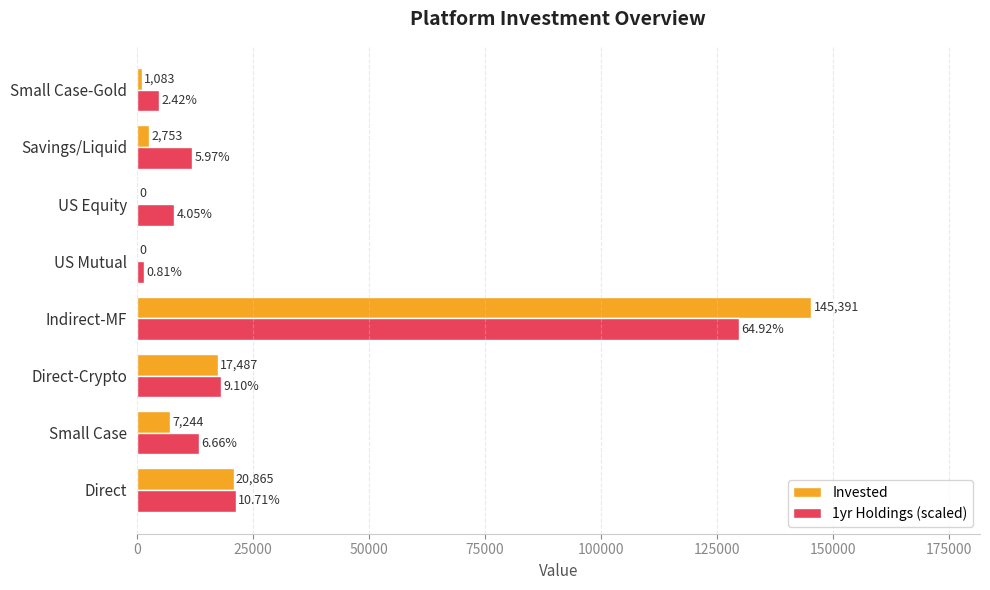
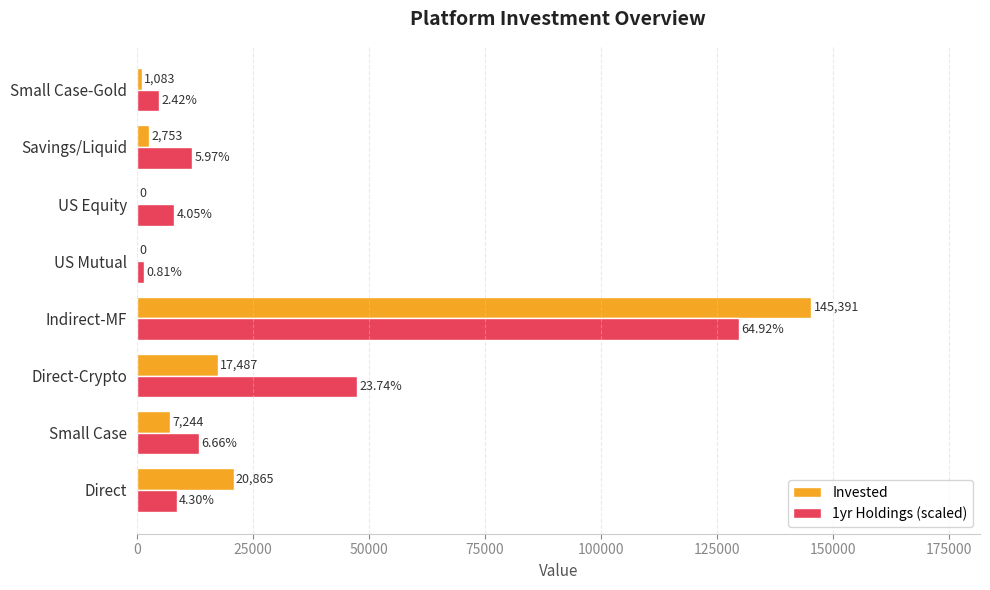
1yr Holdings (scaled), Direct-Crypto: 9.10% -> 23.74%
1yr Holdings (scaled), Direct: 10.71% -> 4.30%
